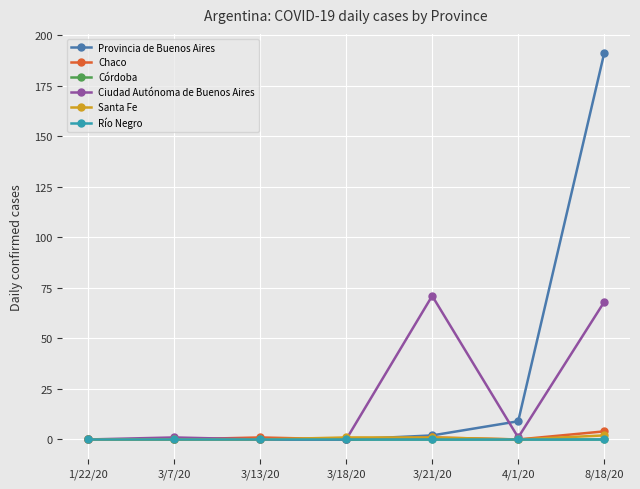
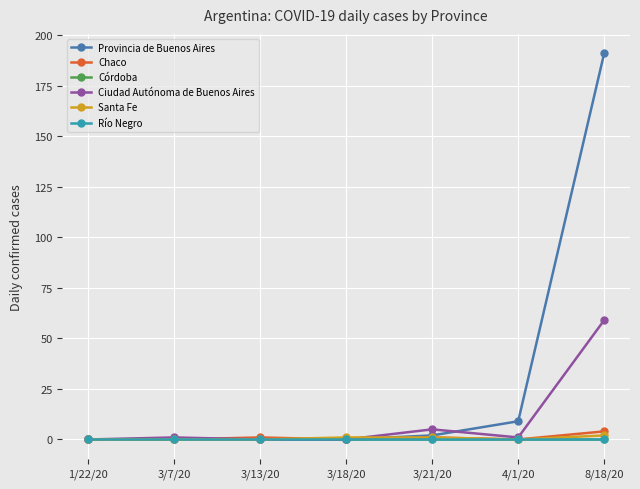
Ciudad Autónoma de Buenos Aires, 3/21/20: 71 -> 5
Ciudad Autónoma de Buenos Aires, 8/18/20: 68 -> 59
